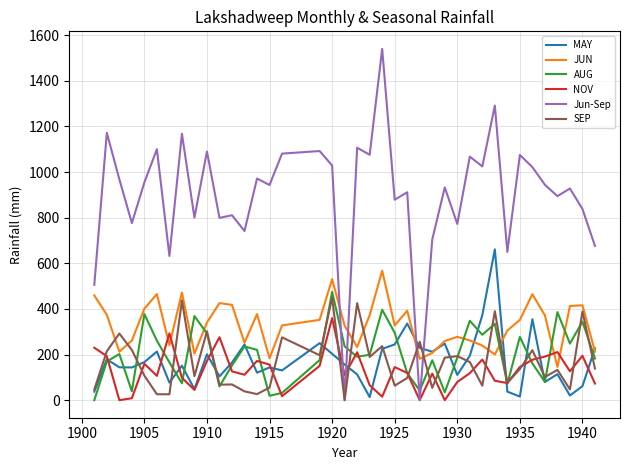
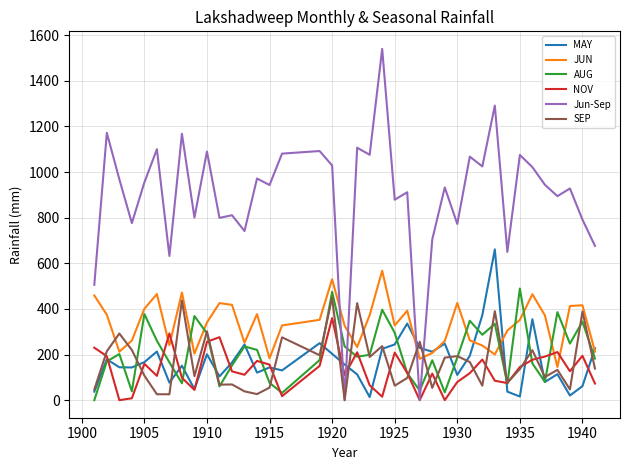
NOV, 1910: 170 -> 260
AUG, 1915: 20 -> 80
NOV, 1925: 140 -> 210
JUN, 1930: 280 -> 430
AUG, 1935: 280 -> 490
Jun-Sep, 1940: 840 -> 790
